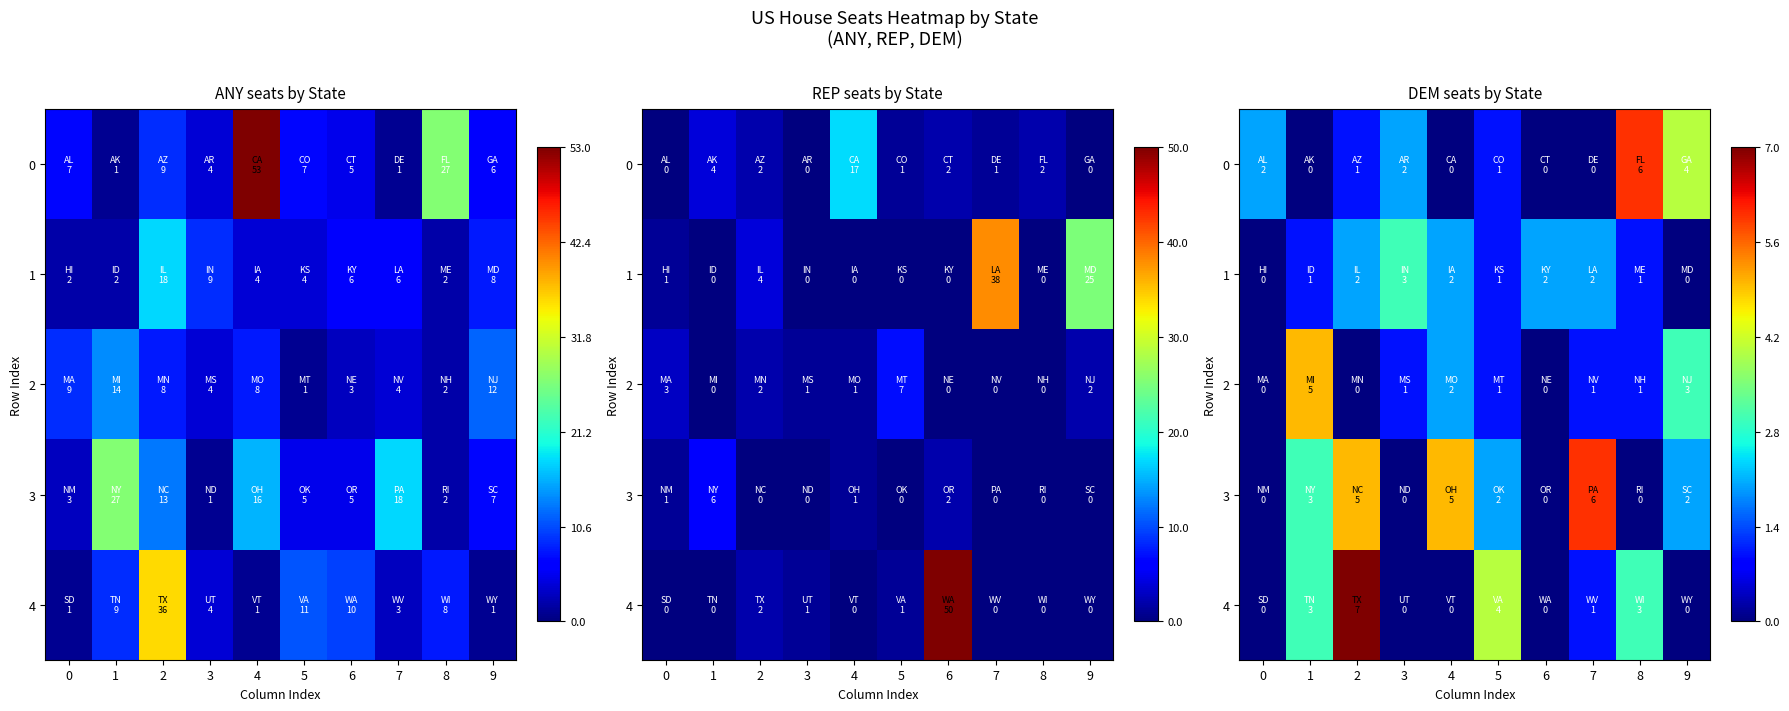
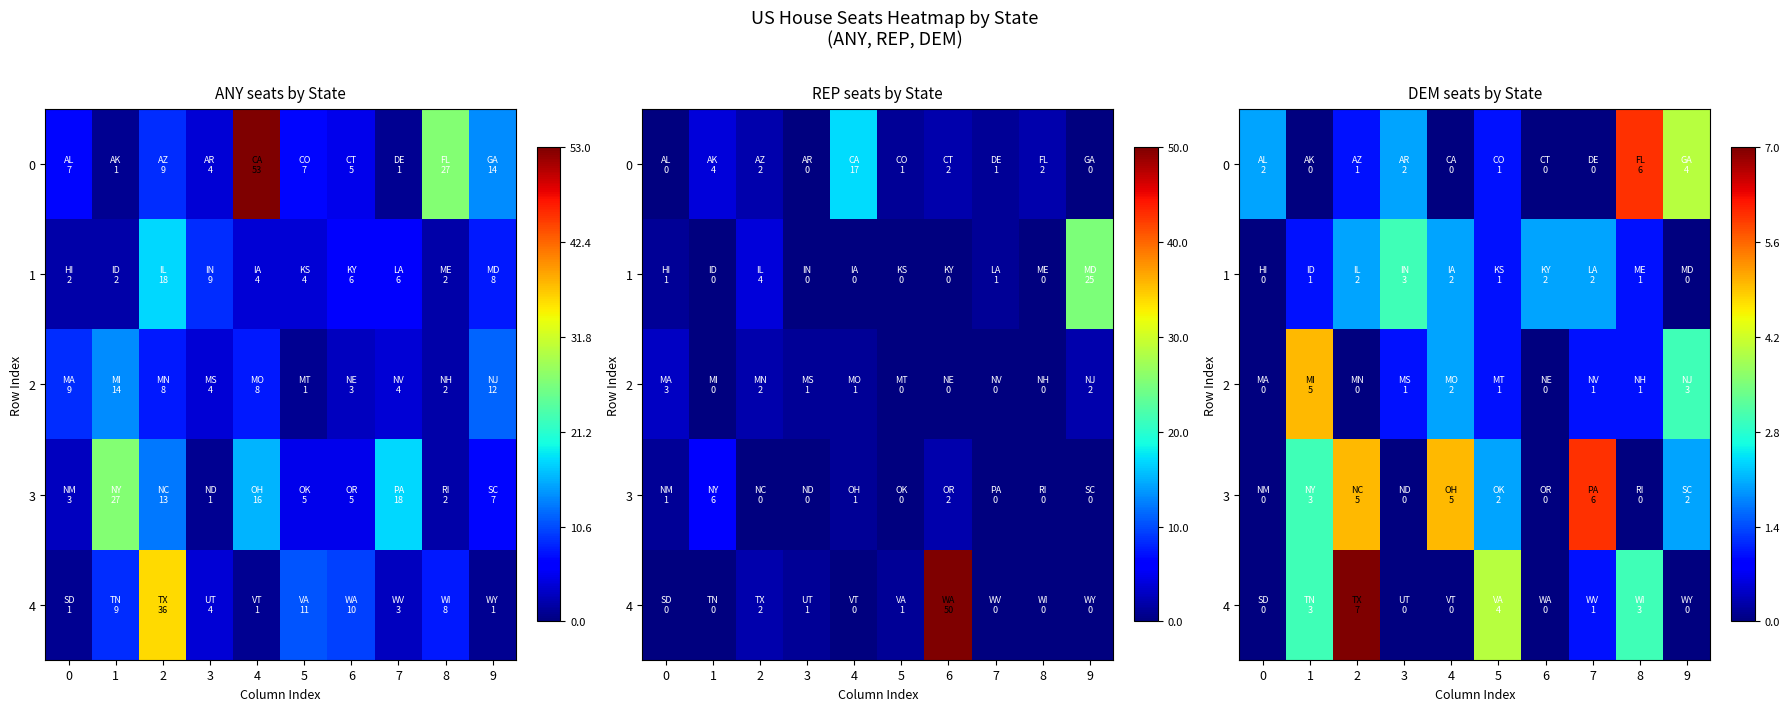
ANY seats by State, 0, 9: 6 -> 14
REP seats by State, 1, 7: 38 -> 1
REP seats by State, 2, 5: 7 -> 0
